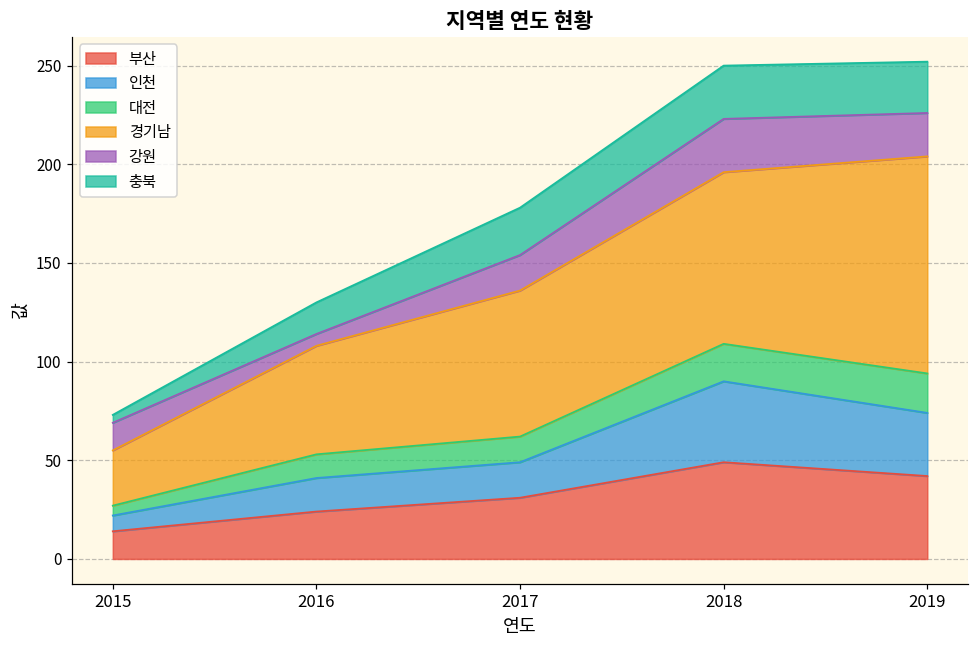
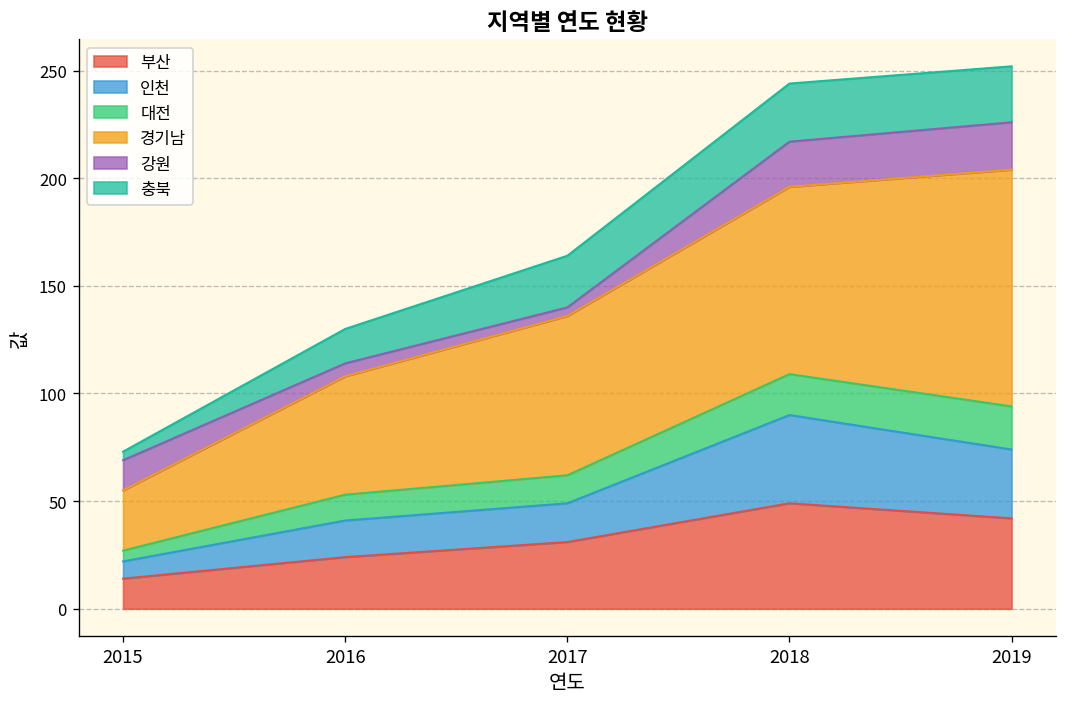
강원, 2017: 18 -> 4
강원, 2018: 27 -> 21
